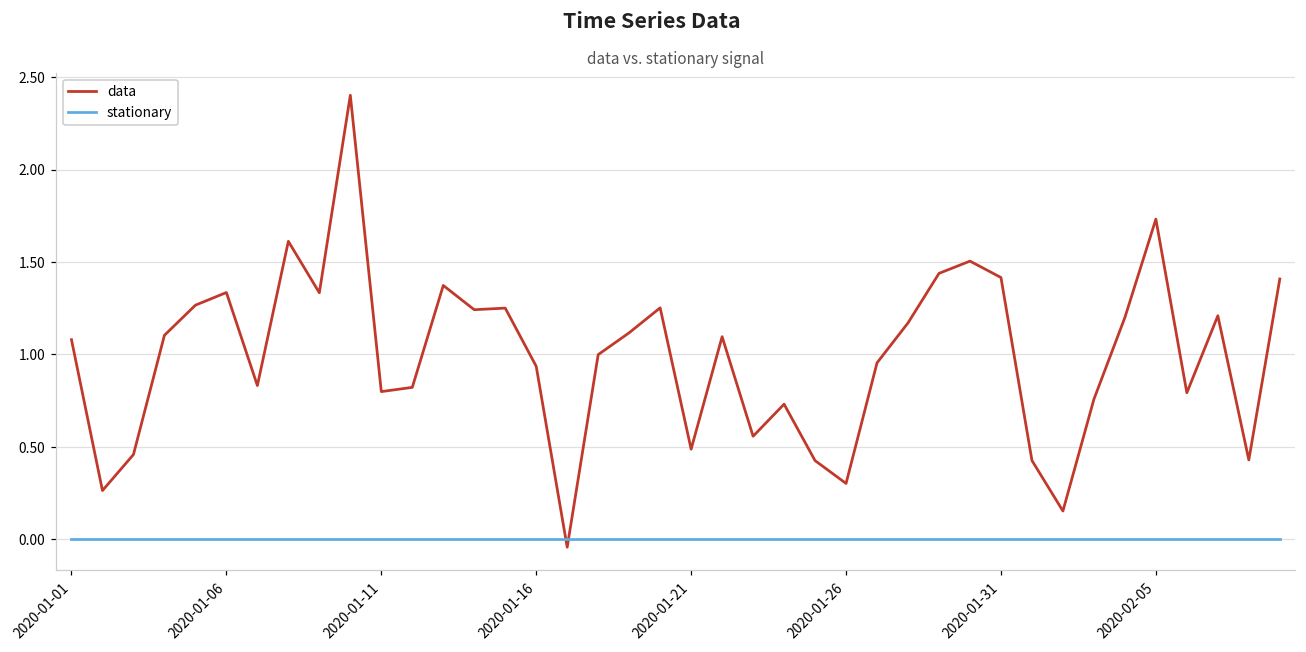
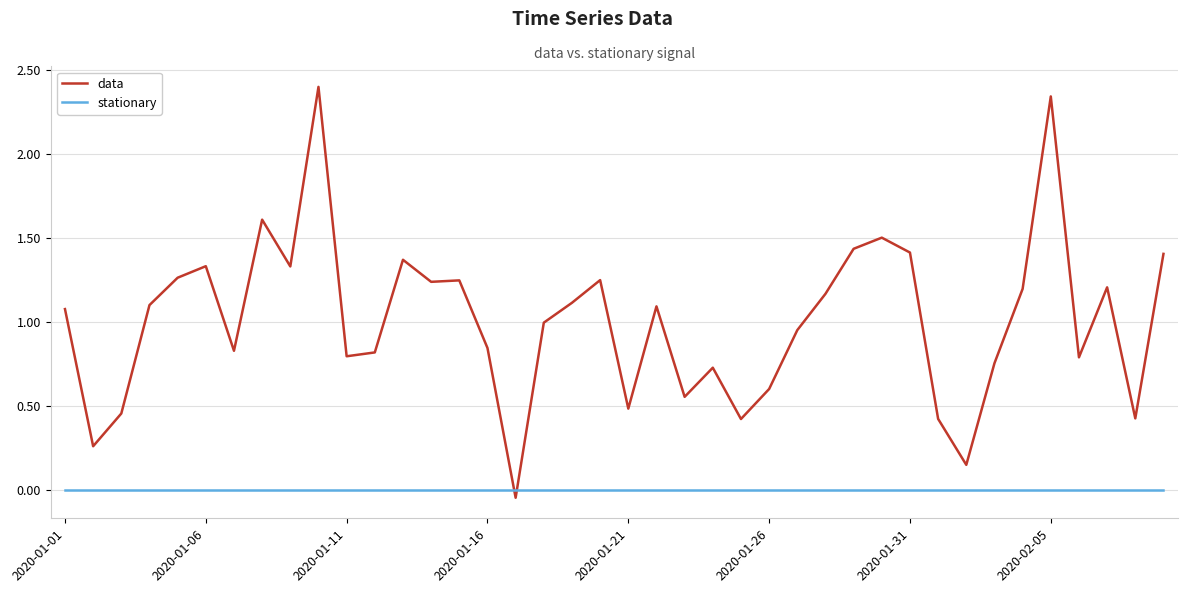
data, 2020-01-16: 0.94 -> 0.85
data, 2020-01-26: 0.30 -> 0.60
data, 2020-02-05: 1.73 -> 2.35
